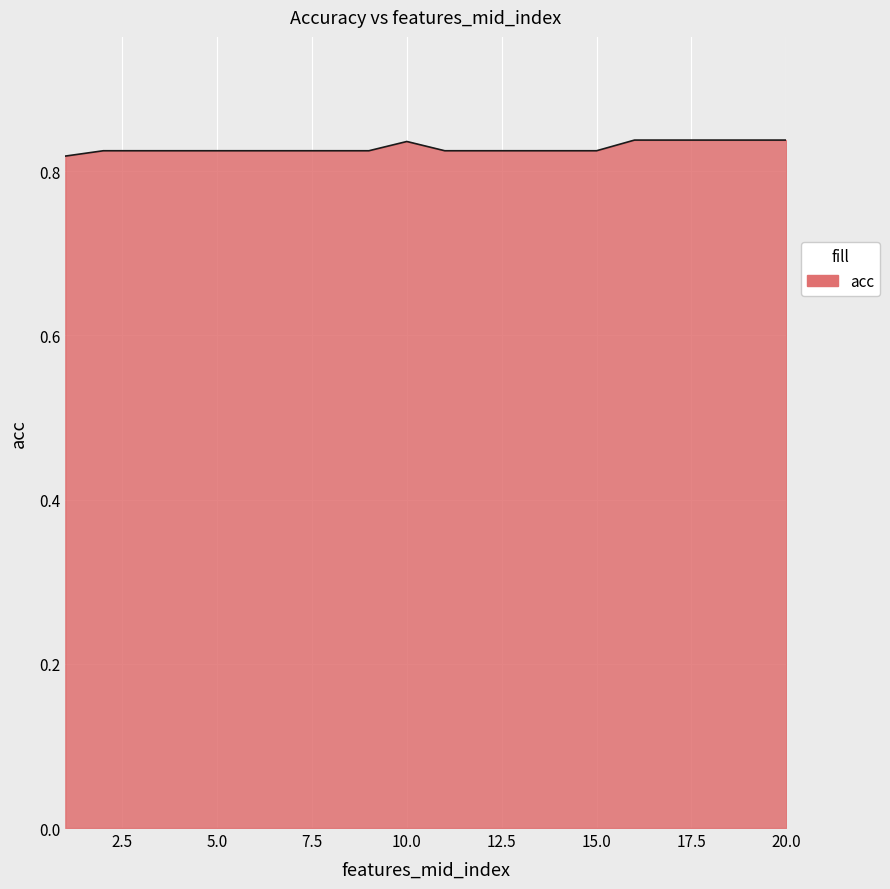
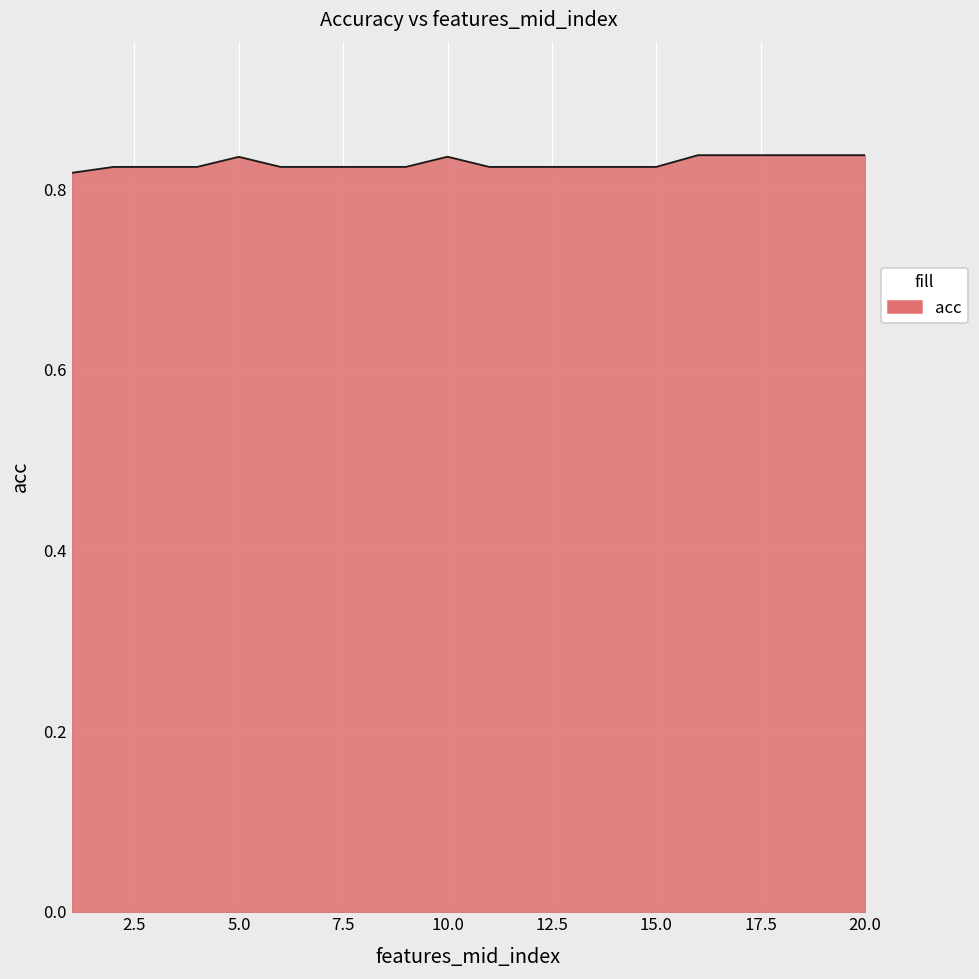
5.0: 0.82 -> 0.84
